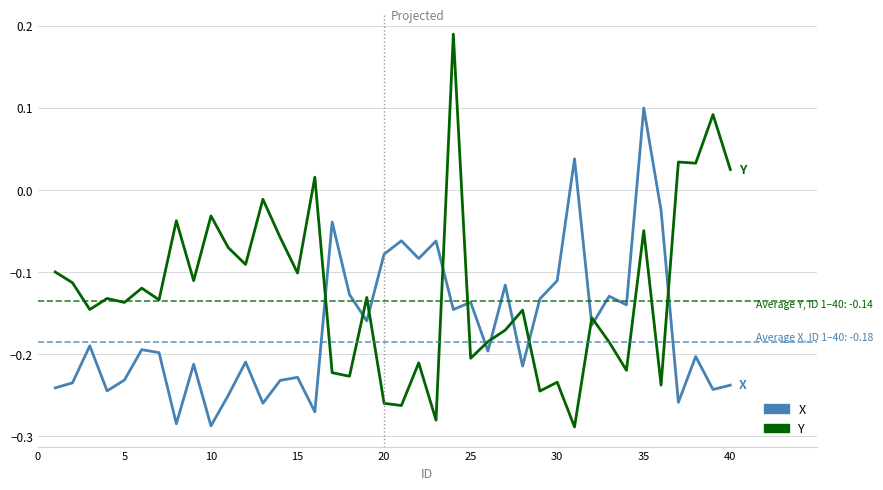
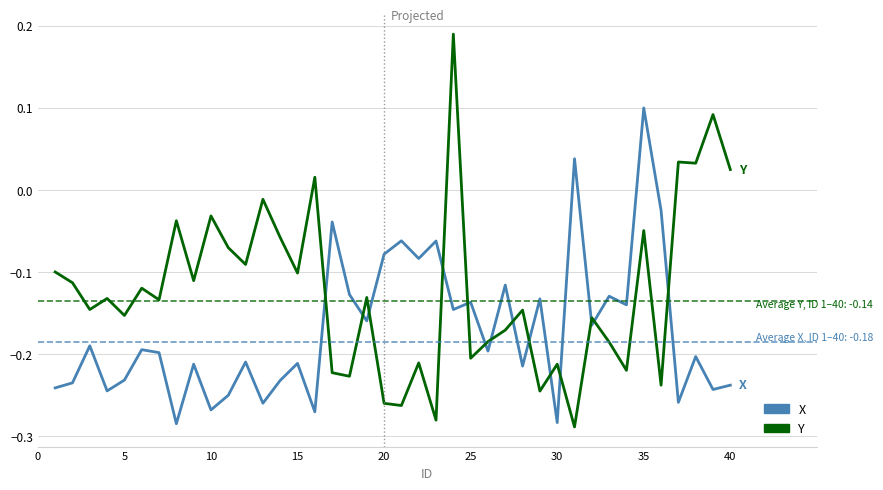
Y, 5: -0.14 -> -0.15
X, 10: -0.29 -> -0.27
X, 15: -0.23 -> -0.21
X, 30: -0.11 -> -0.28
Y, 30: -0.23 -> -0.21
